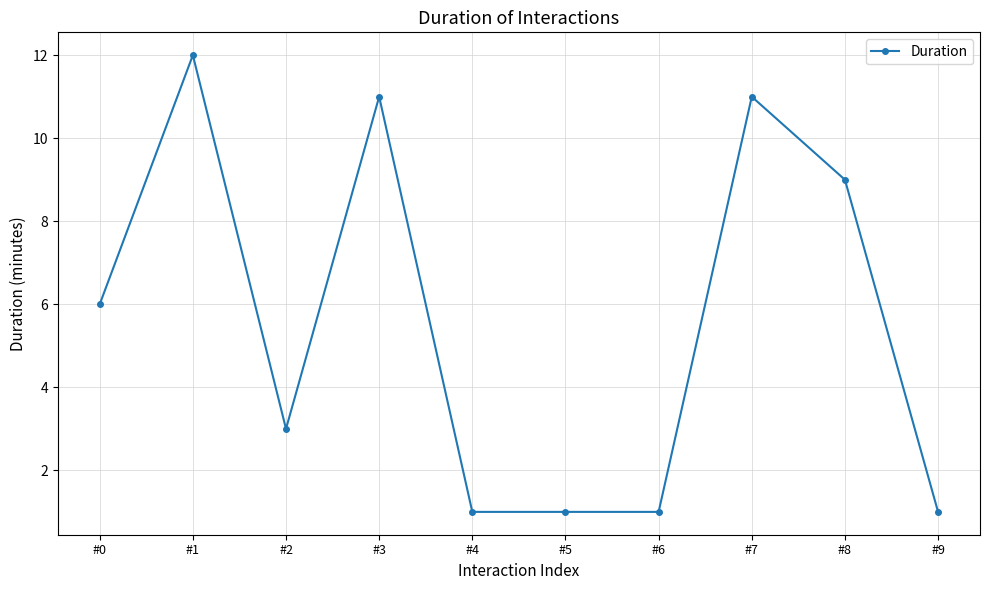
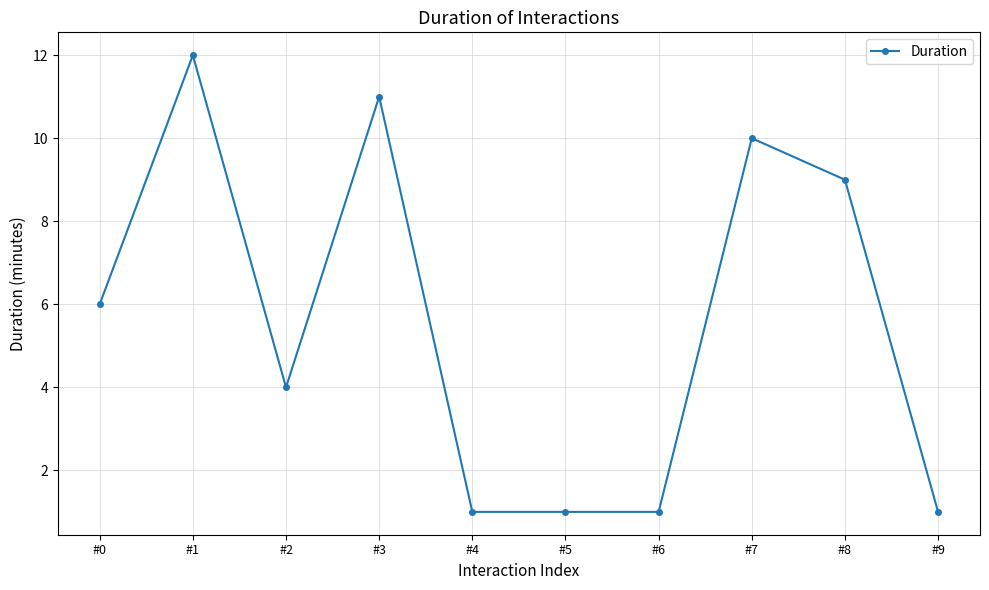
#2: 3 -> 4
#7: 11 -> 10
